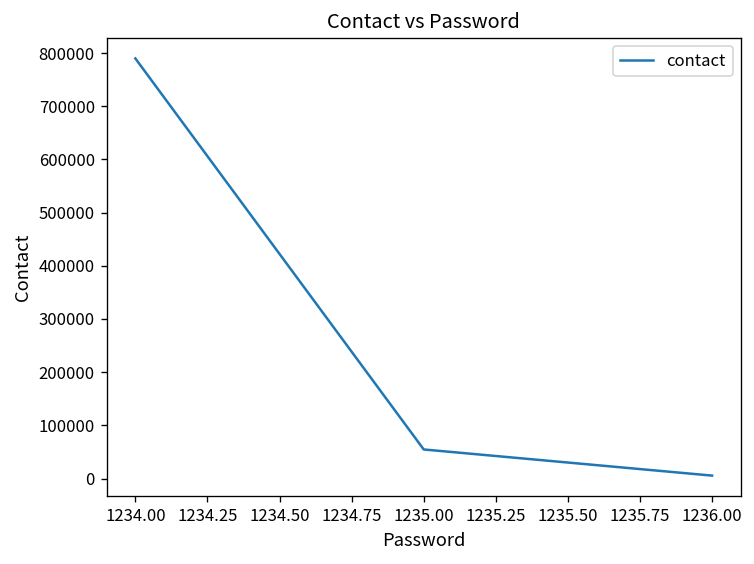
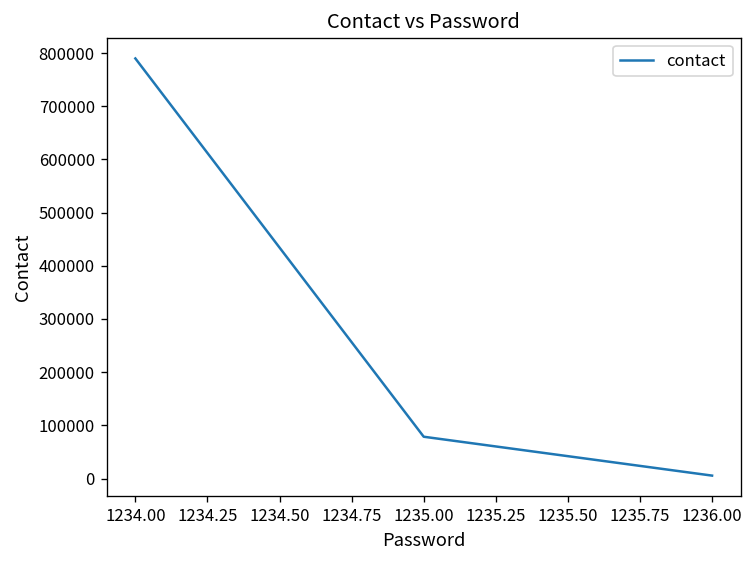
1235.00: 50000 -> 80000
